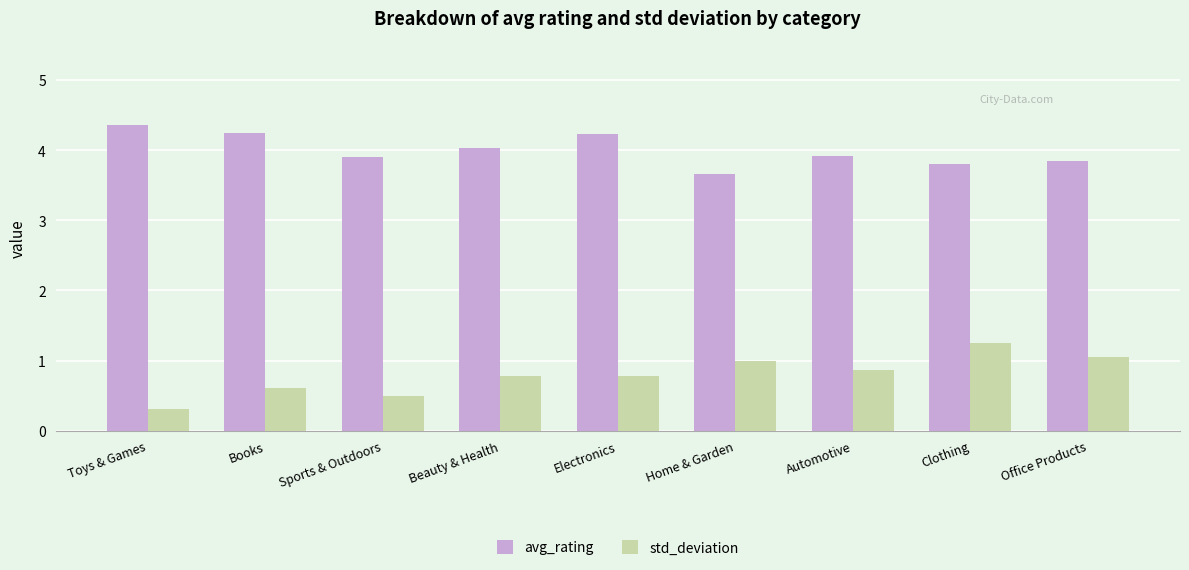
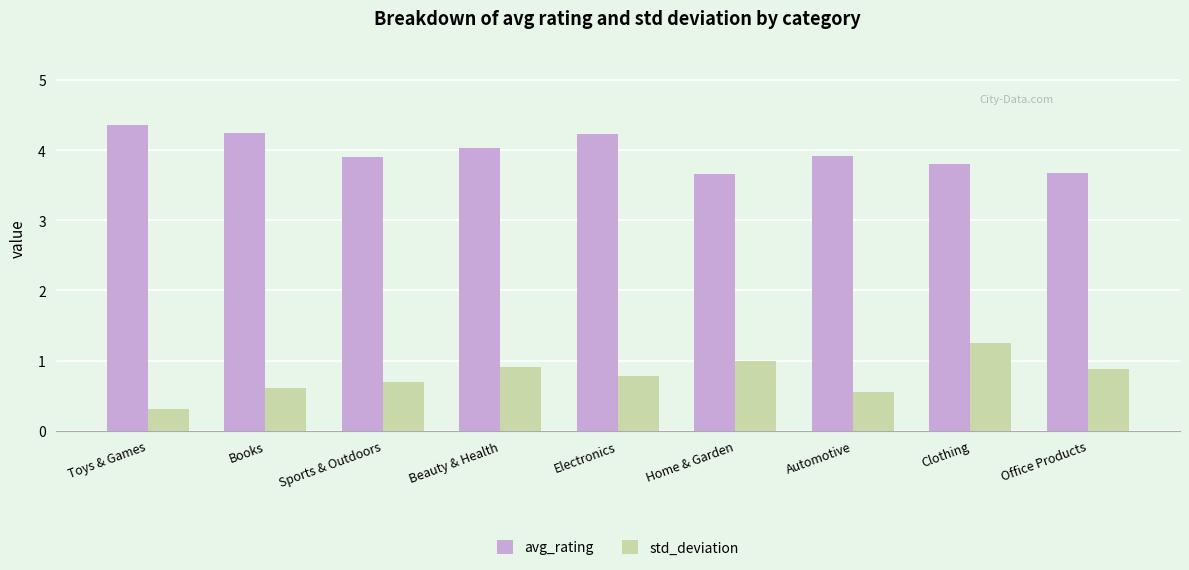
std_deviation, Sports & Outdoors: 0.5 -> 0.7
std_deviation, Beauty & Health: 0.8 -> 0.9
std_deviation, Automotive: 0.9 -> 0.6
avg_rating, Office Products: 3.8 -> 3.7
std_deviation, Office Products: 1.1 -> 0.9
